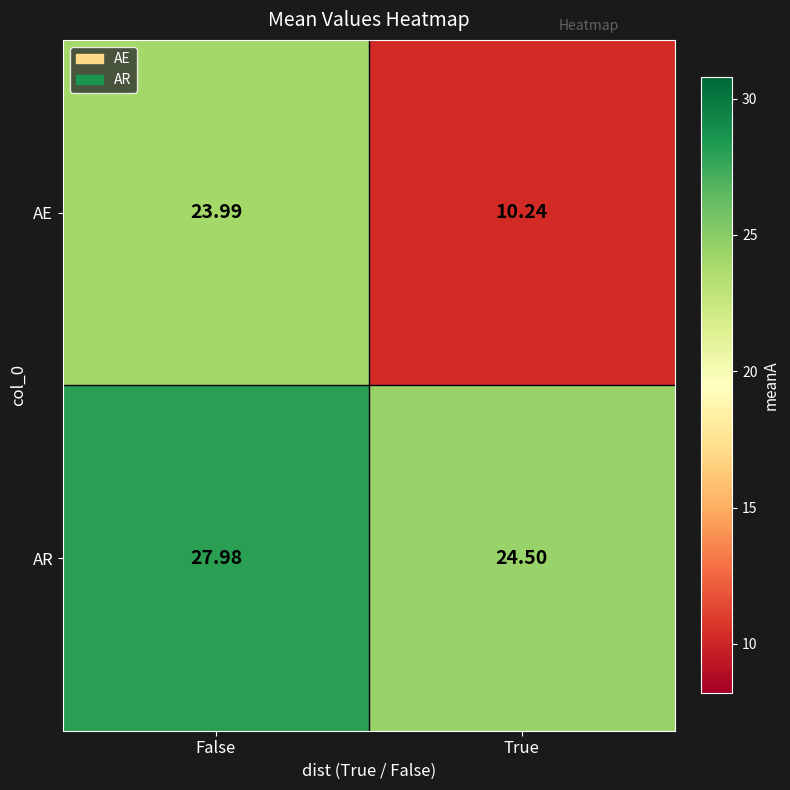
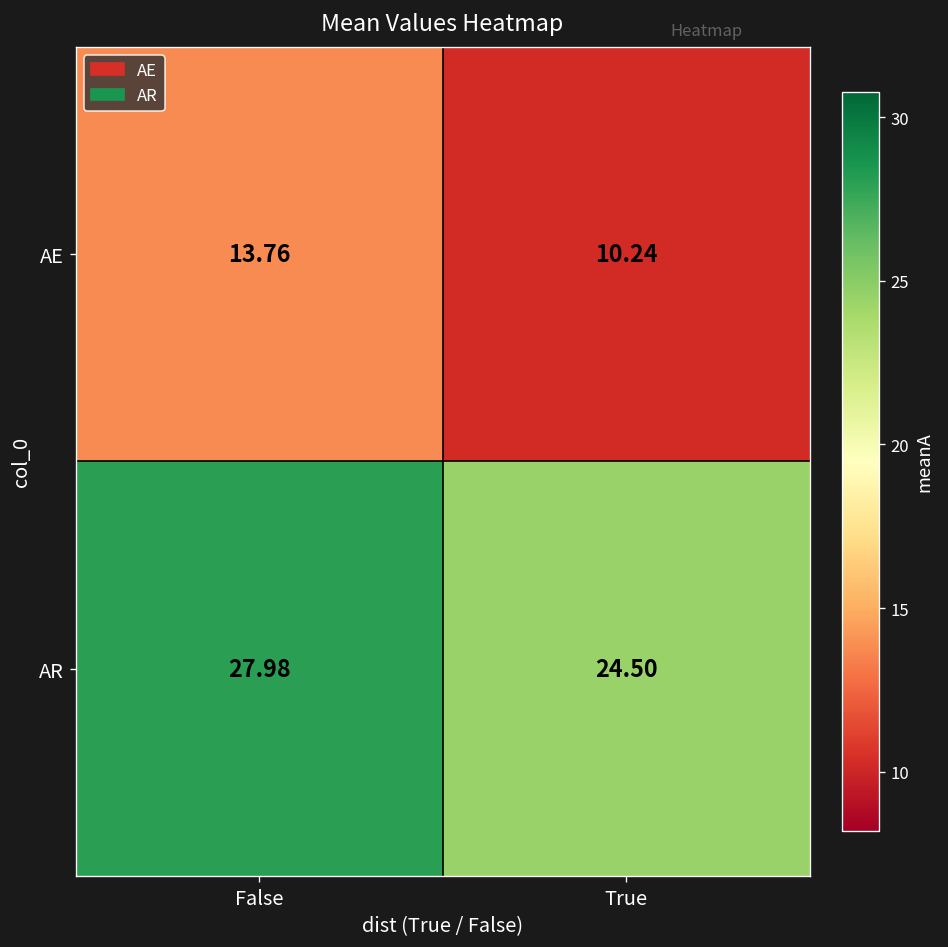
AE, False: 23.99 -> 13.76
